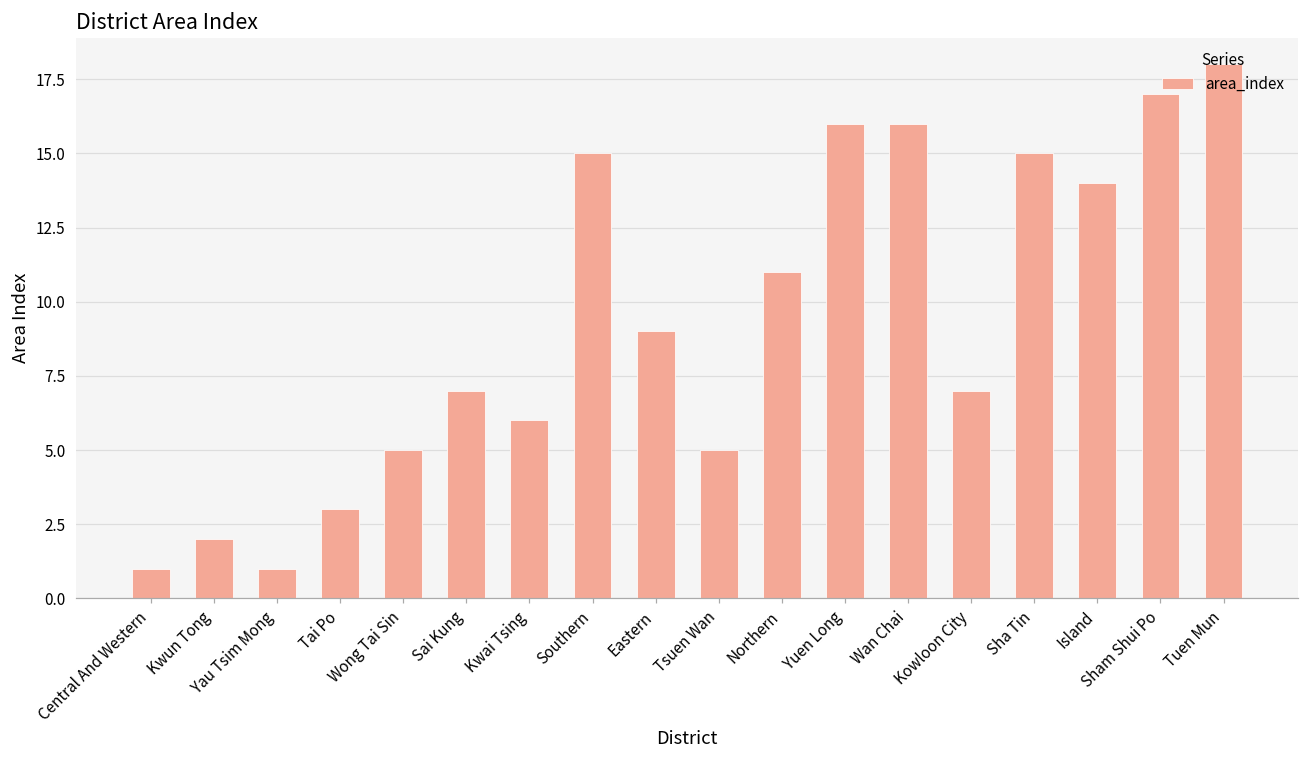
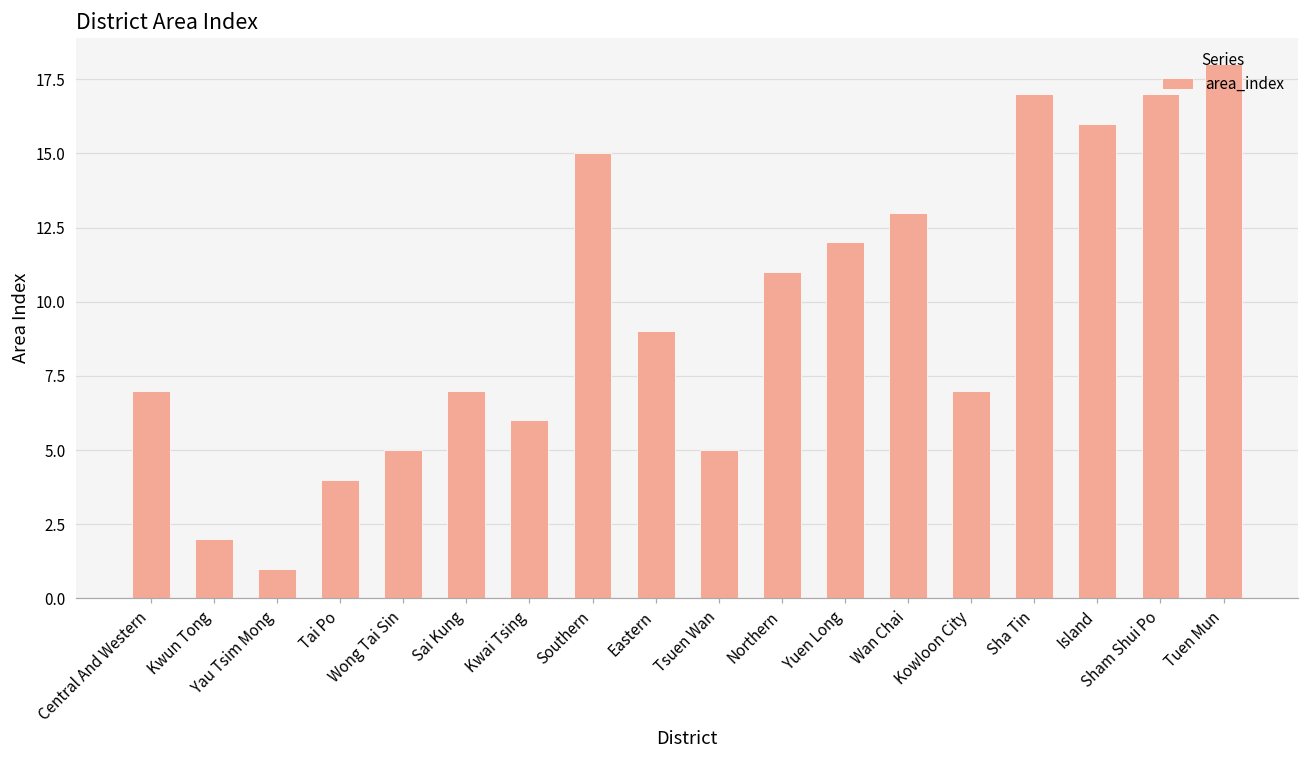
Central And Western: 1 -> 7
Tai Po: 3 -> 4
Yuen Long: 16 -> 12
Wan Chai: 16 -> 13
Sha Tin: 15 -> 17
Island: 14 -> 16
